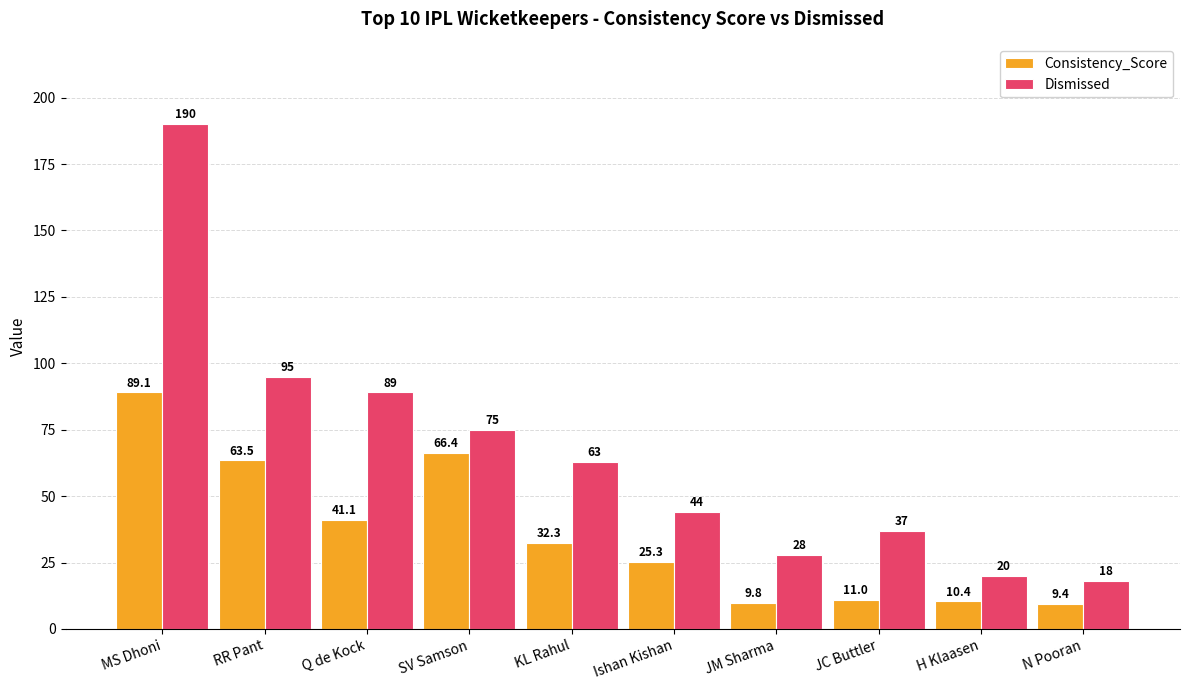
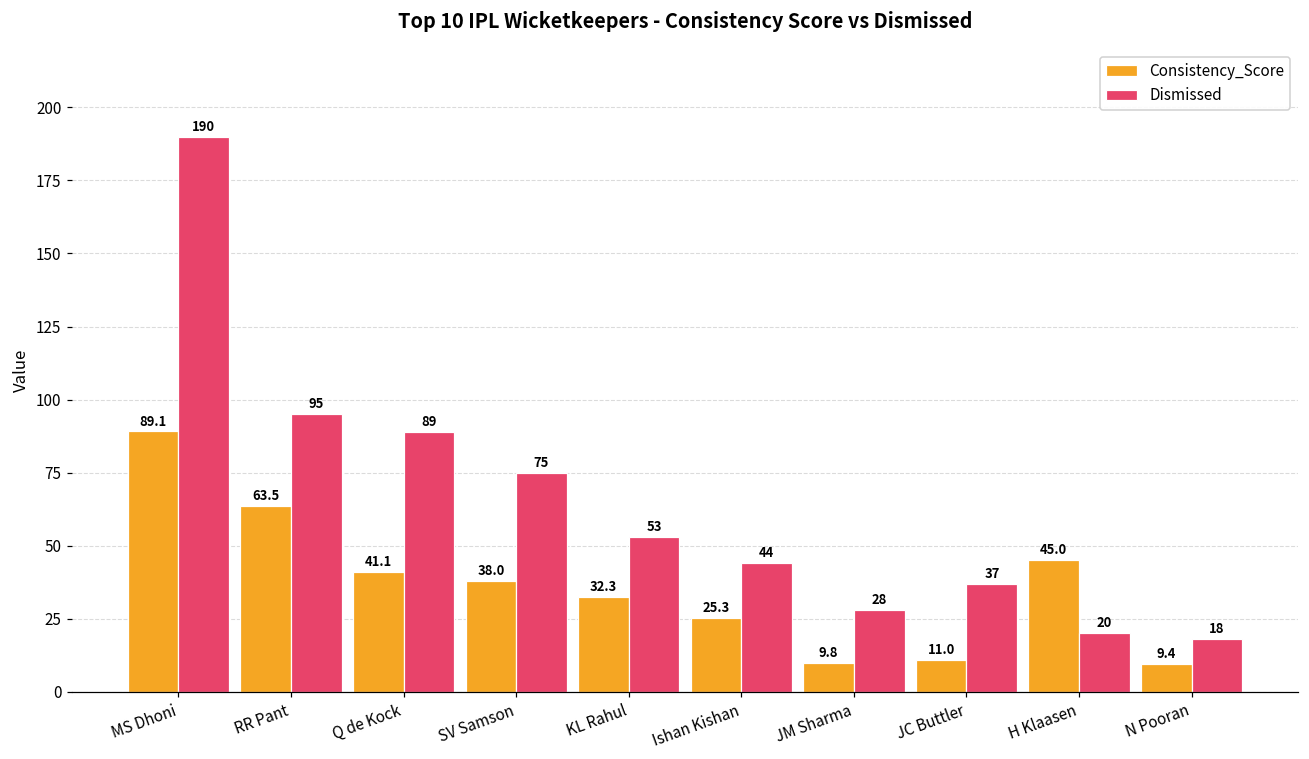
Consistency_Score, SV Samson: 66.4 -> 38.0
Dismissed, KL Rahul: 63 -> 53
Consistency_Score, H Klaasen: 10.4 -> 45.0
